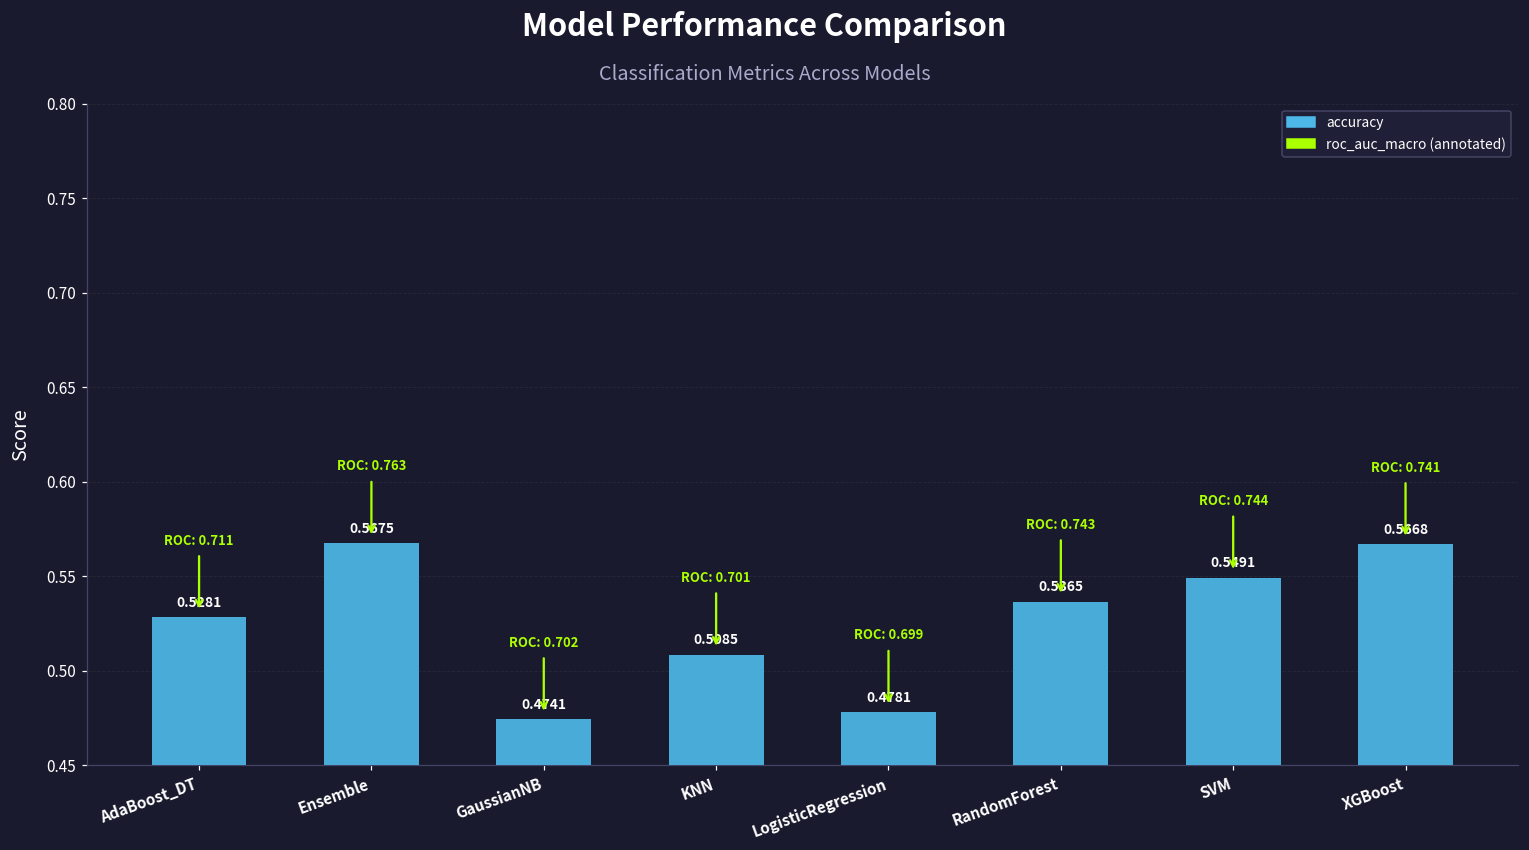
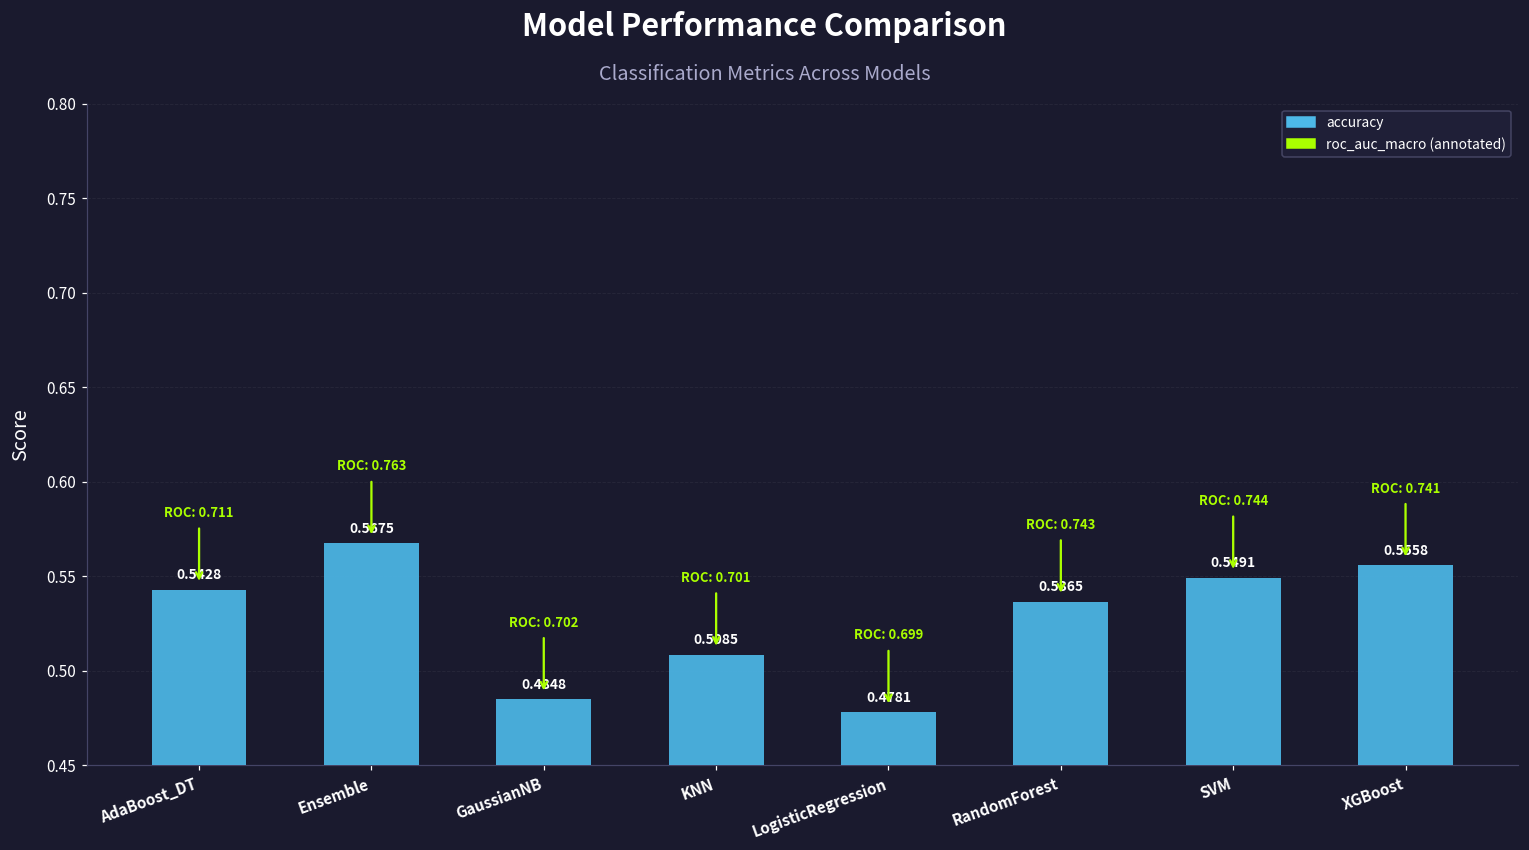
AdaBoost_DT: 0.5281 -> 0.5428
GaussianNB: 0.4741 -> 0.4848
XGBoost: 0.5668 -> 0.5558
